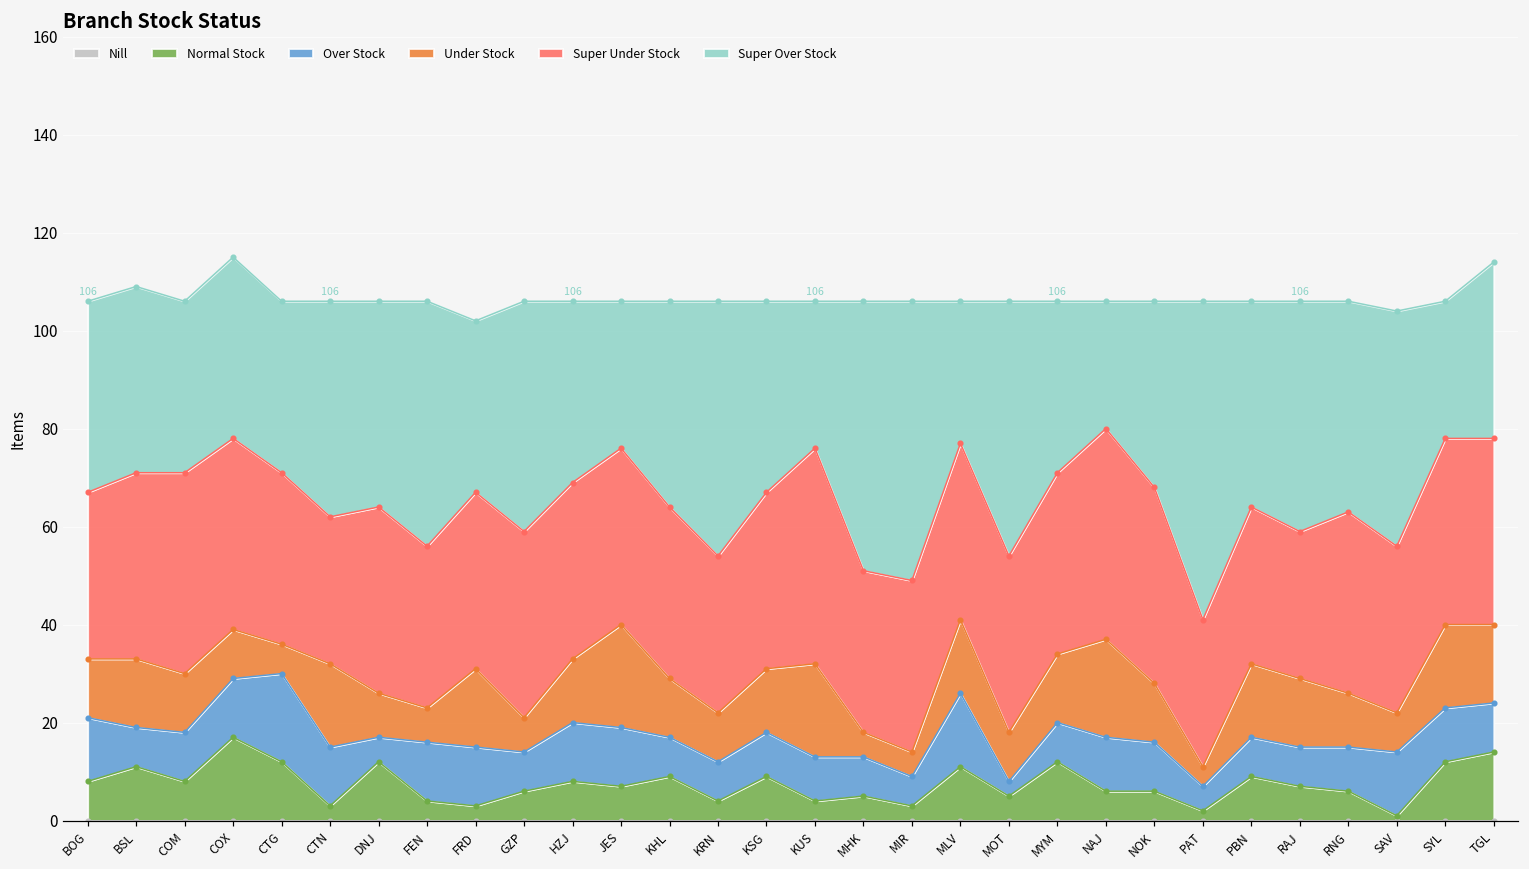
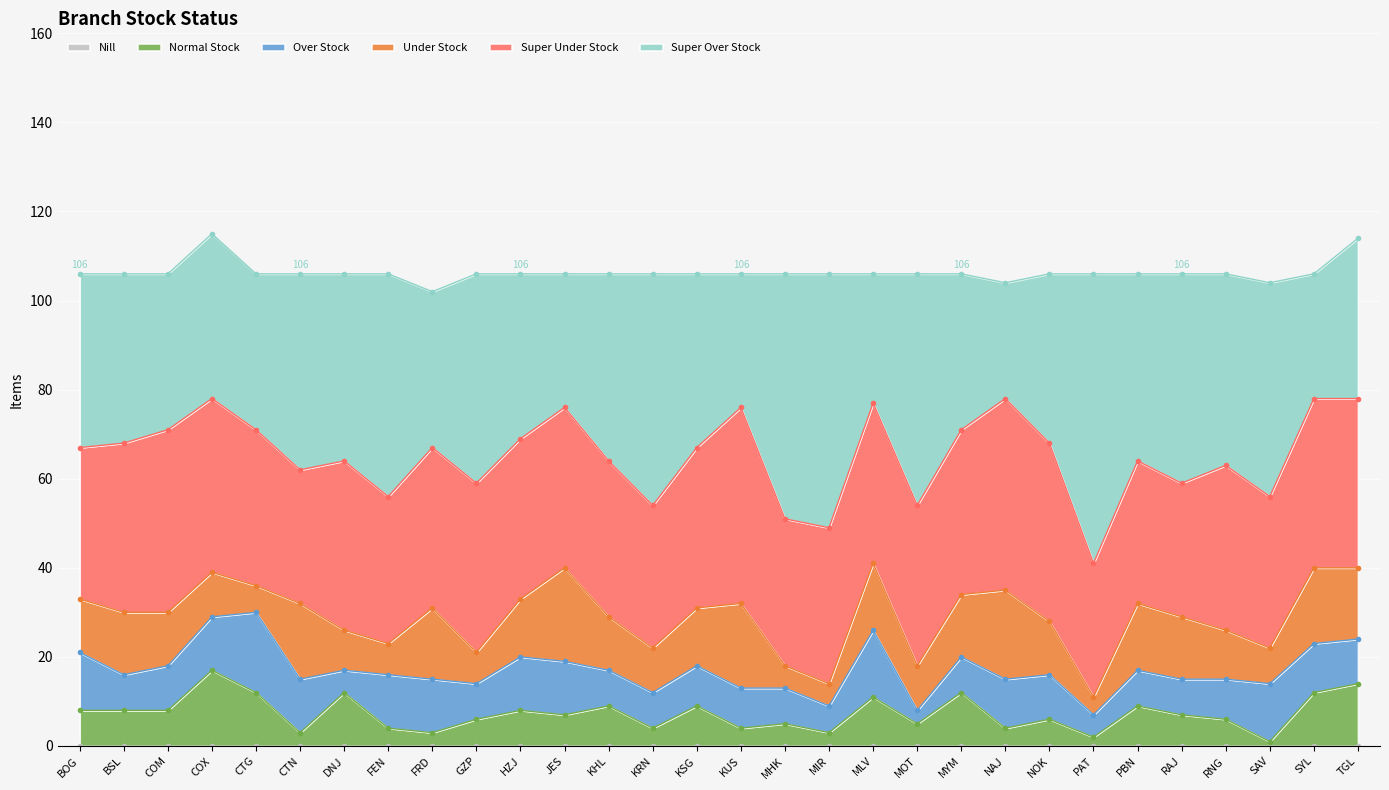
Normal Stock, BSL: 11 -> 8
Normal Stock, NAJ: 6 -> 4
